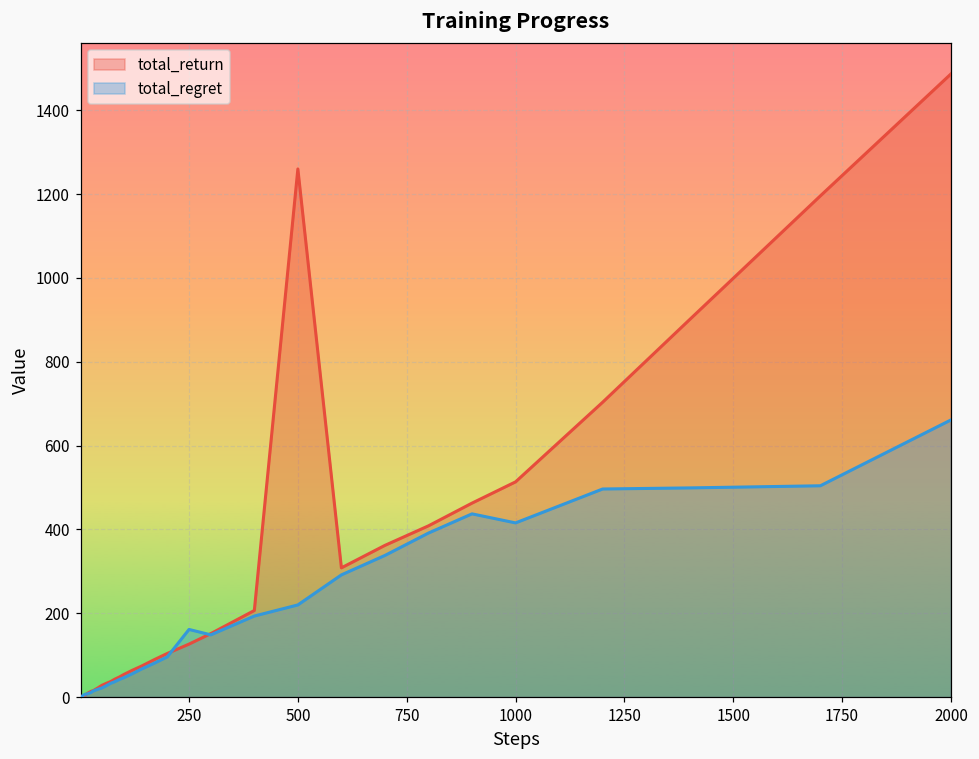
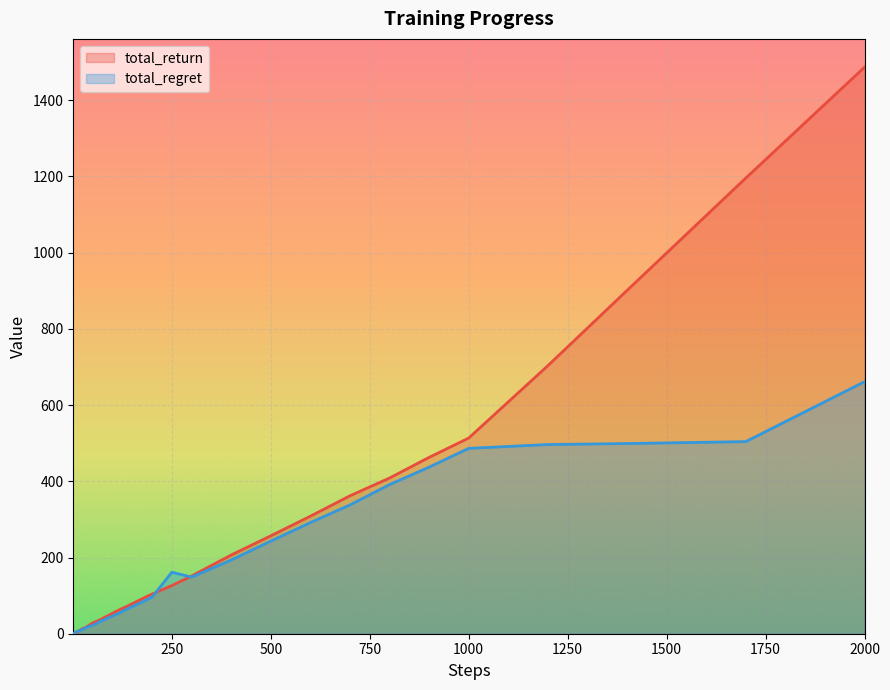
total_return, 500: 1260 -> 260
total_regret, 500: 220 -> 240
total_regret, 1000: 420 -> 490
